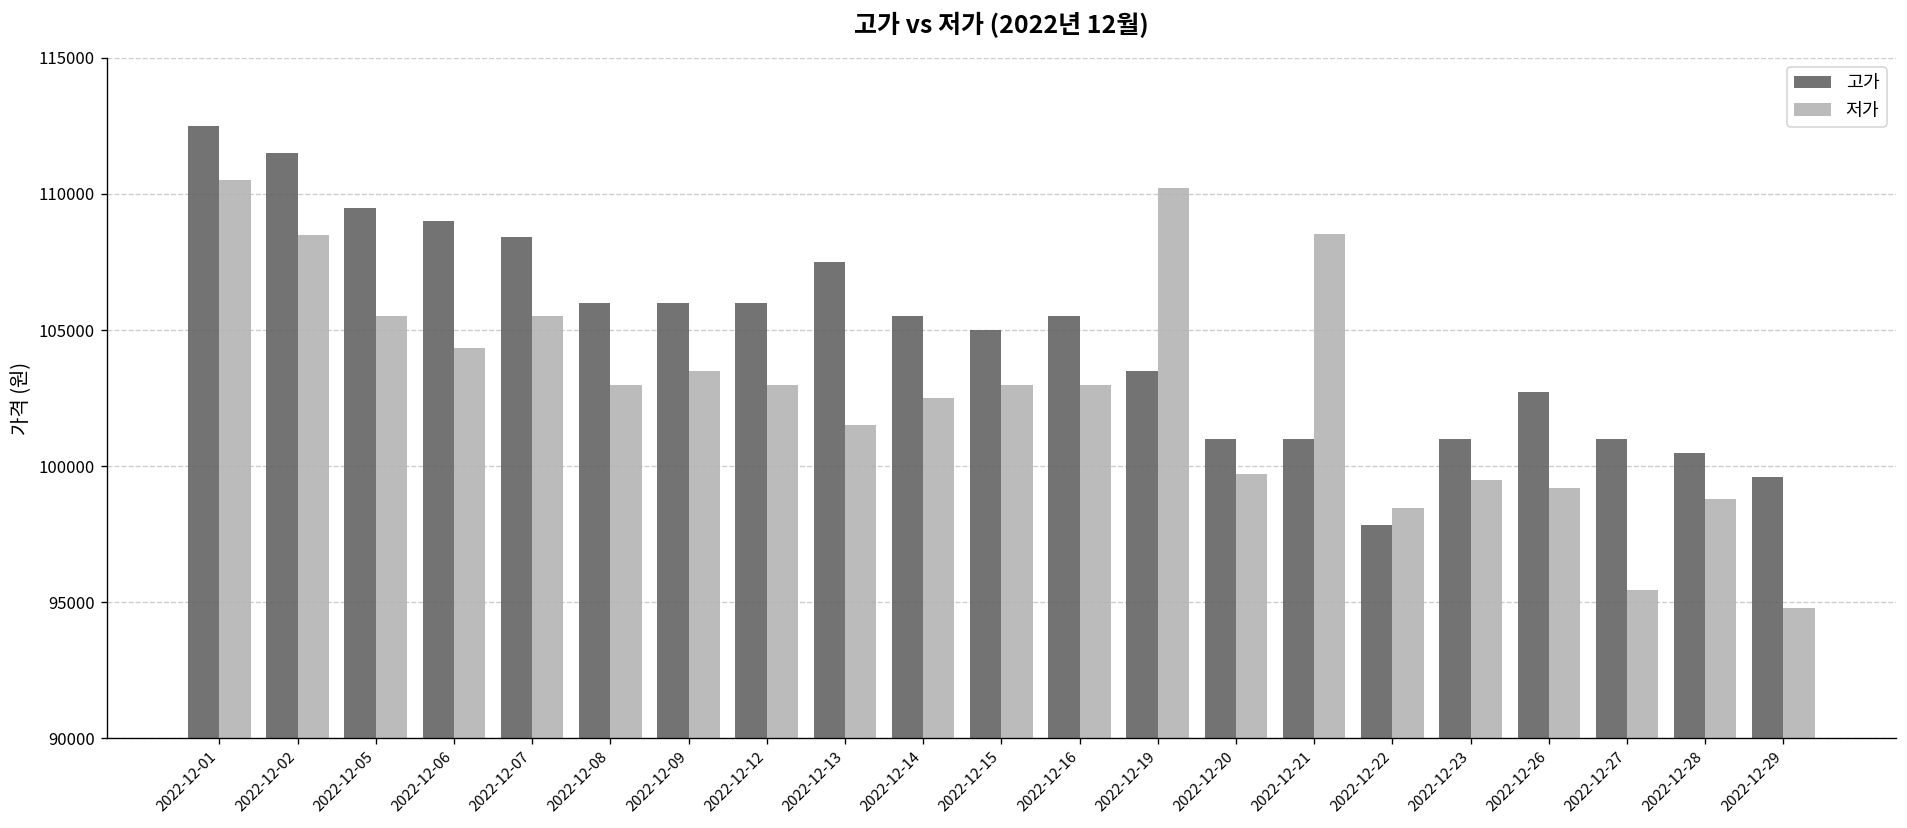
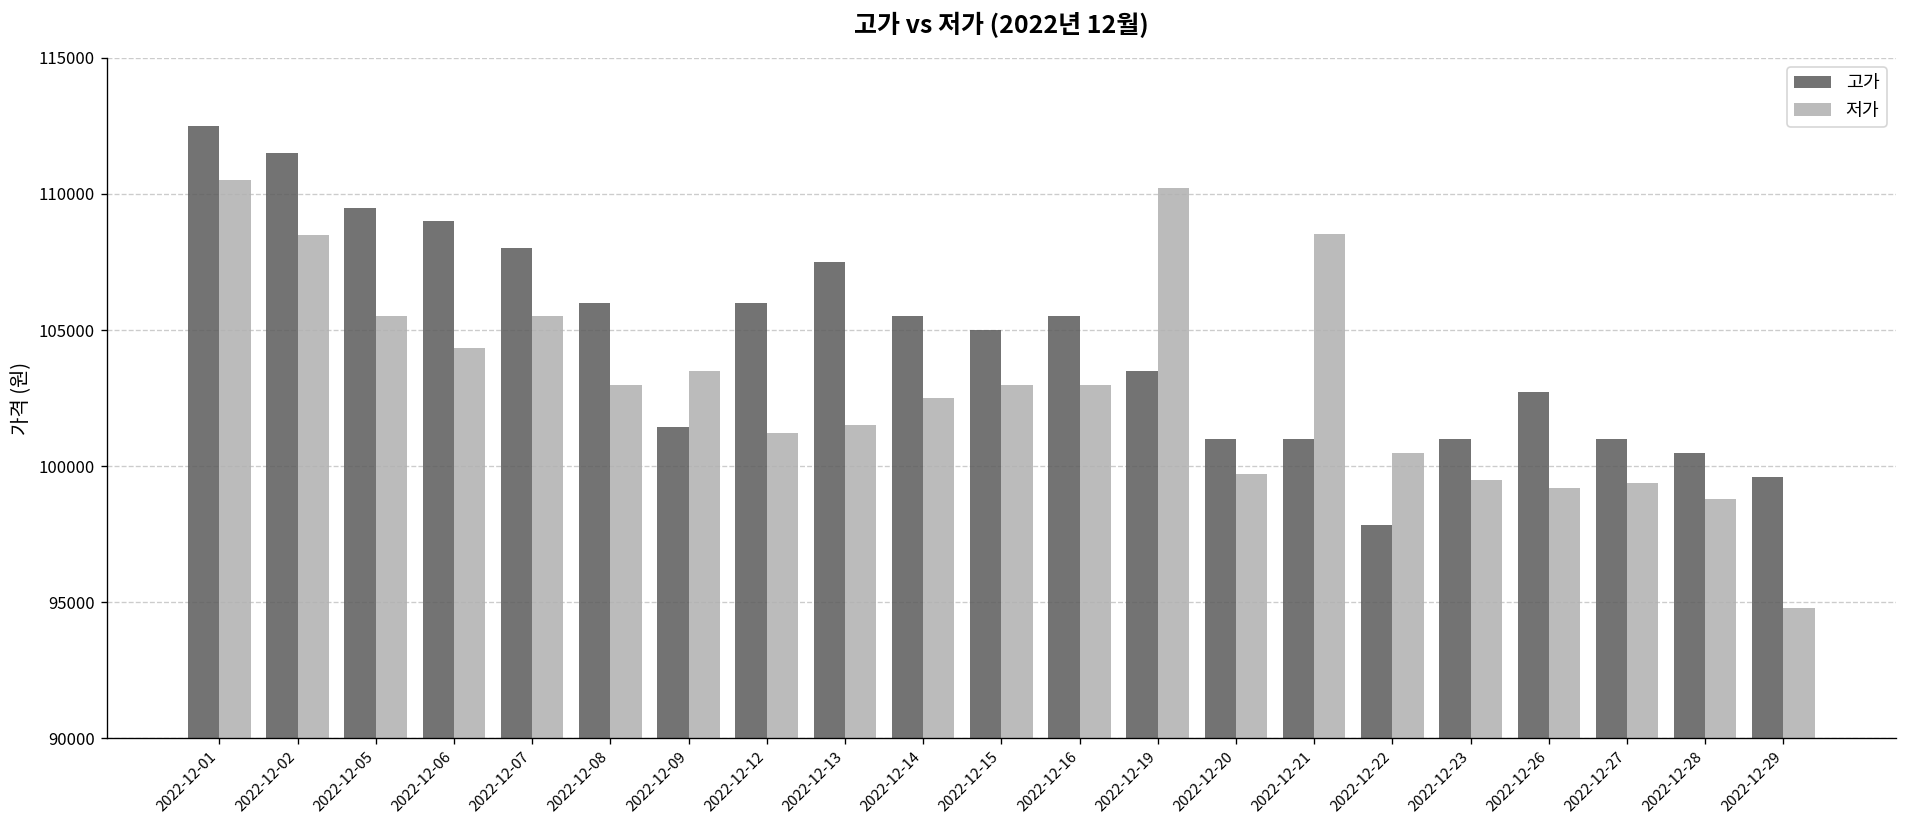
고가, 2022-12-07: 108400 -> 108000
고가, 2022-12-09: 106000 -> 101400
저가, 2022-12-12: 103000 -> 101200
저가, 2022-12-22: 98500 -> 100500
저가, 2022-12-27: 95500 -> 99400
